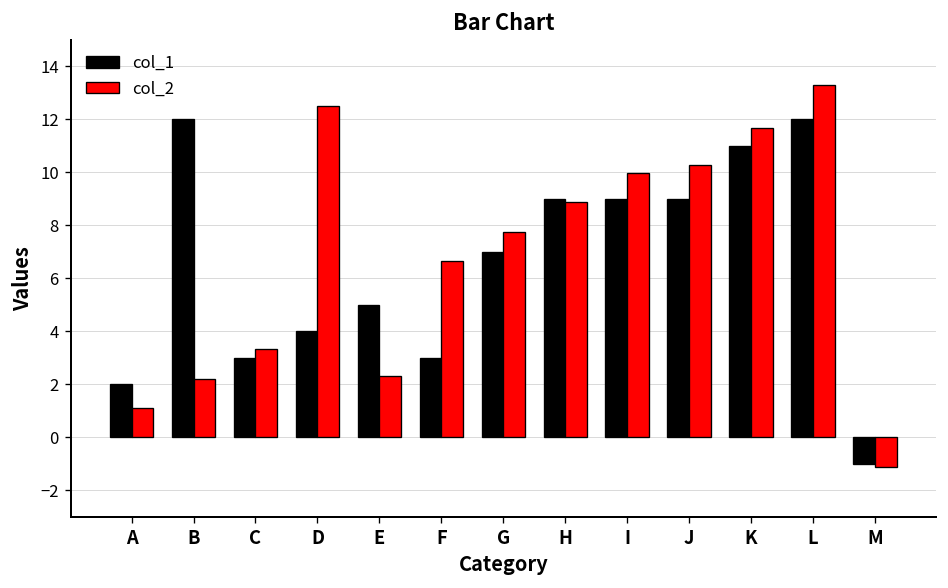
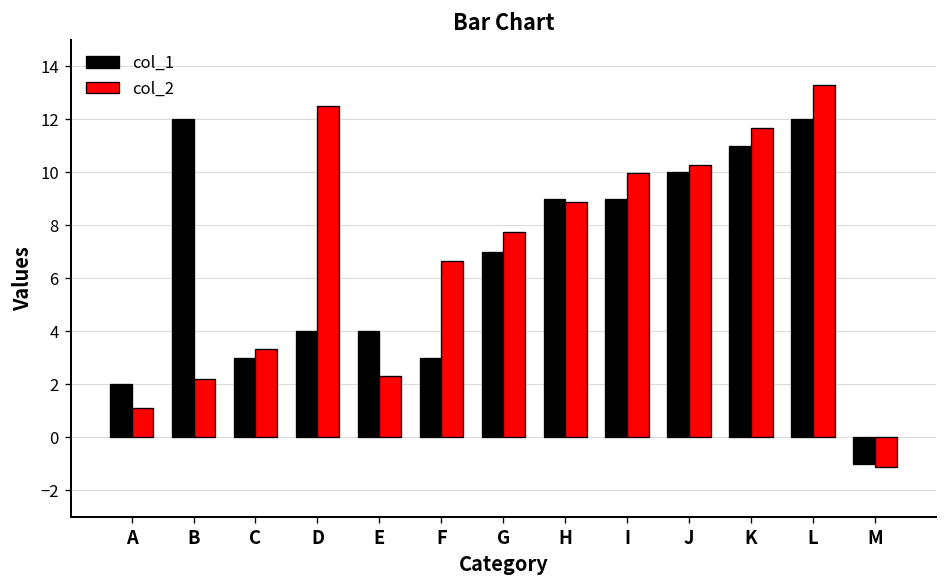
col_1, E: 5 -> 4
col_1, J: 9 -> 10
